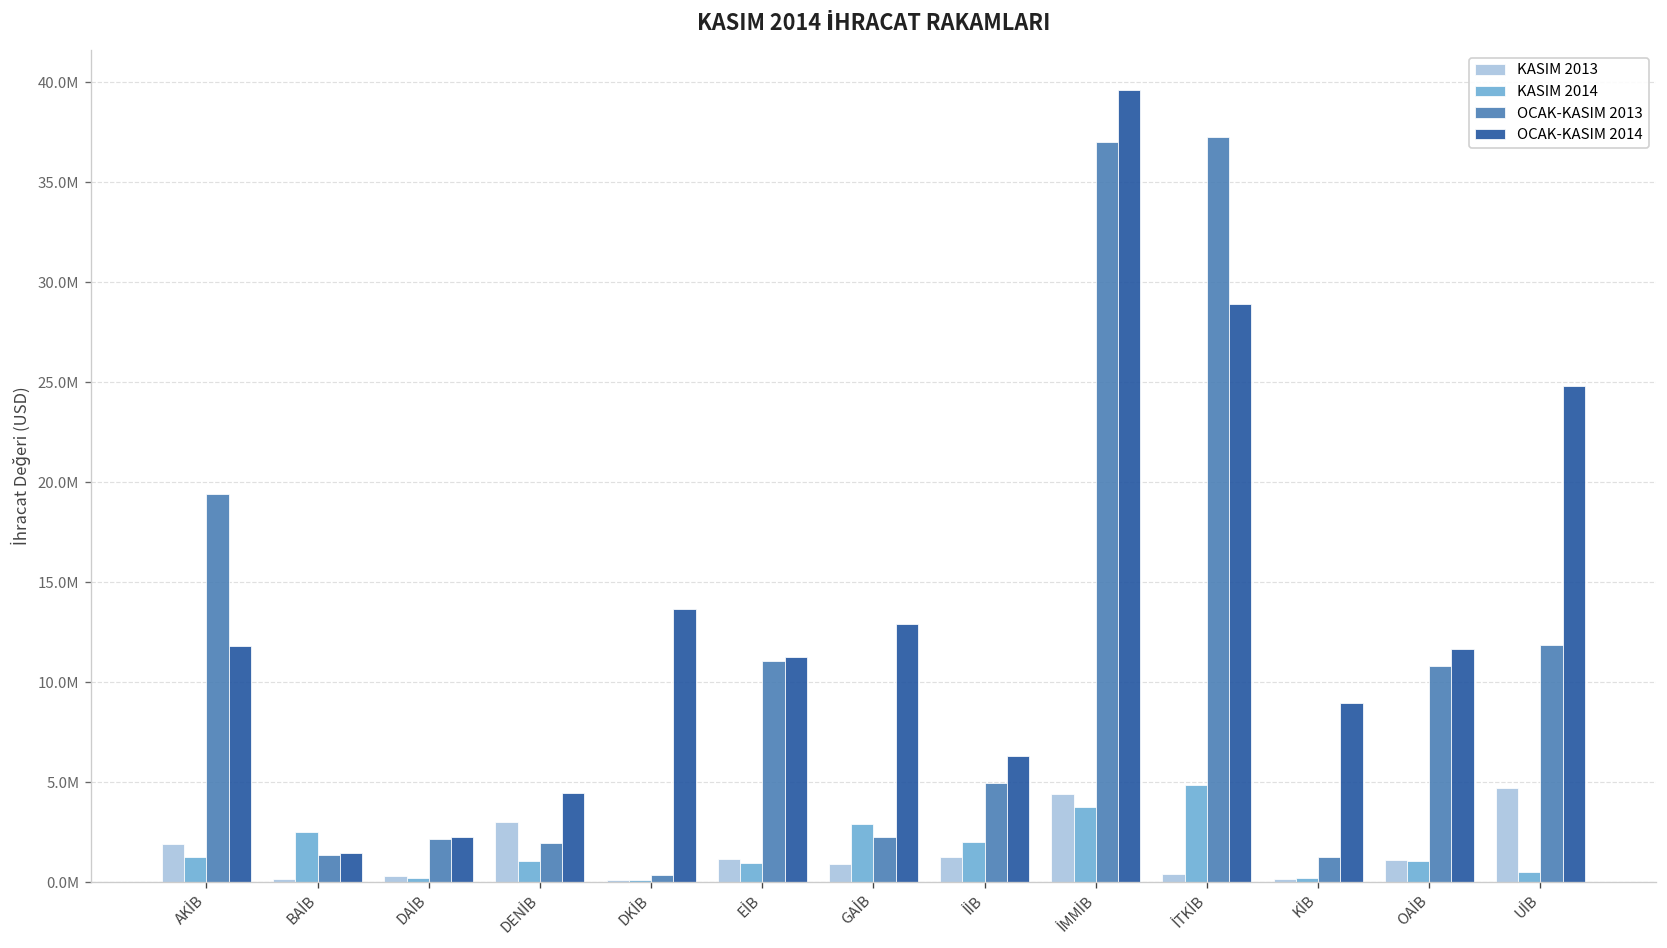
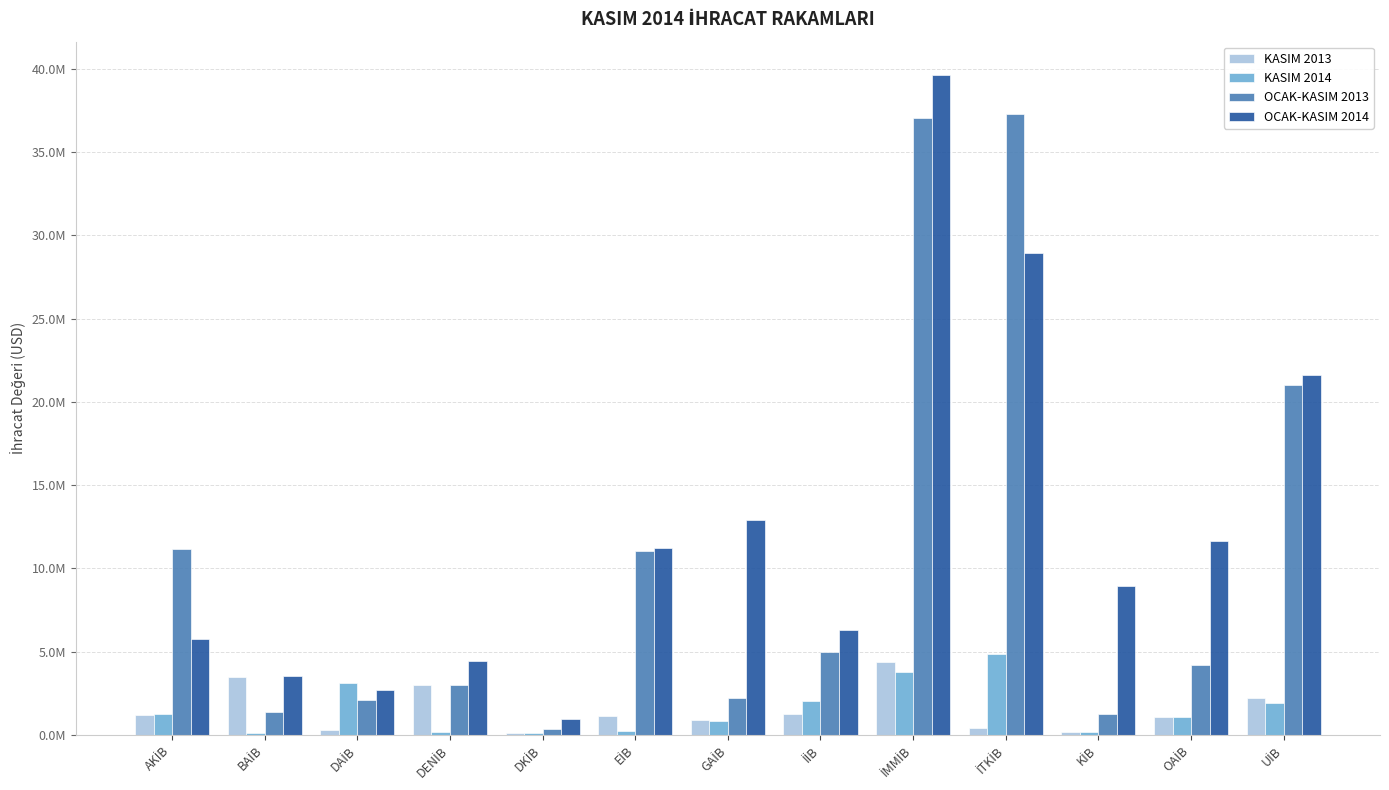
KASIM 2013, AKİB: 1900000 -> 1200000
OCAK-KASIM 2013, AKİB: 19400000 -> 11200000
OCAK-KASIM 2014, AKİB: 11800000 -> 5800000
KASIM 2013, BAİB: 200000 -> 3500000
KASIM 2014, BAİB: 2500000 -> 100000
OCAK-KASIM 2014, BAİB: 1500000 -> 3500000
KASIM 2014, DAİB: 200000 -> 3100000
OCAK-KASIM 2014, DAİB: 2200000 -> 2700000
KASIM 2014, DENİB: 1100000 -> 200000
OCAK-KASIM 2013, DENİB: 2000000 -> 3000000
OCAK-KASIM 2014, DKİB: 13700000 -> 900000
KASIM 2014, EİB: 1000000 -> 300000
KASIM 2014, GAİB: 2900000 -> 800000
OCAK-KASIM 2013, OAİB: 10800000 -> 4200000
KASIM 2013, UİB: 4700000 -> 2200000
KASIM 2014, UİB: 500000 -> 1900000
OCAK-KASIM 2013, UİB: 11800000 -> 21000000
OCAK-KASIM 2014, UİB: 24800000 -> 21600000
